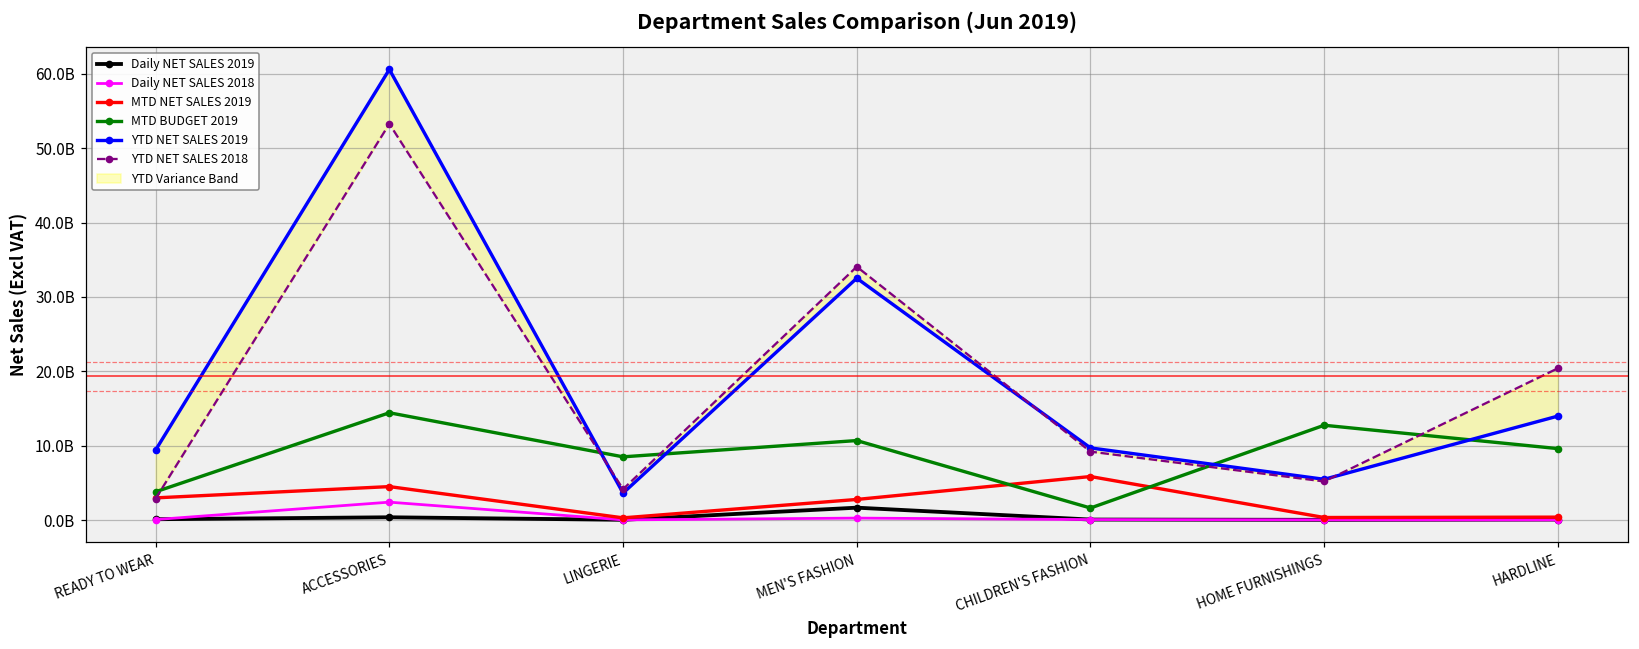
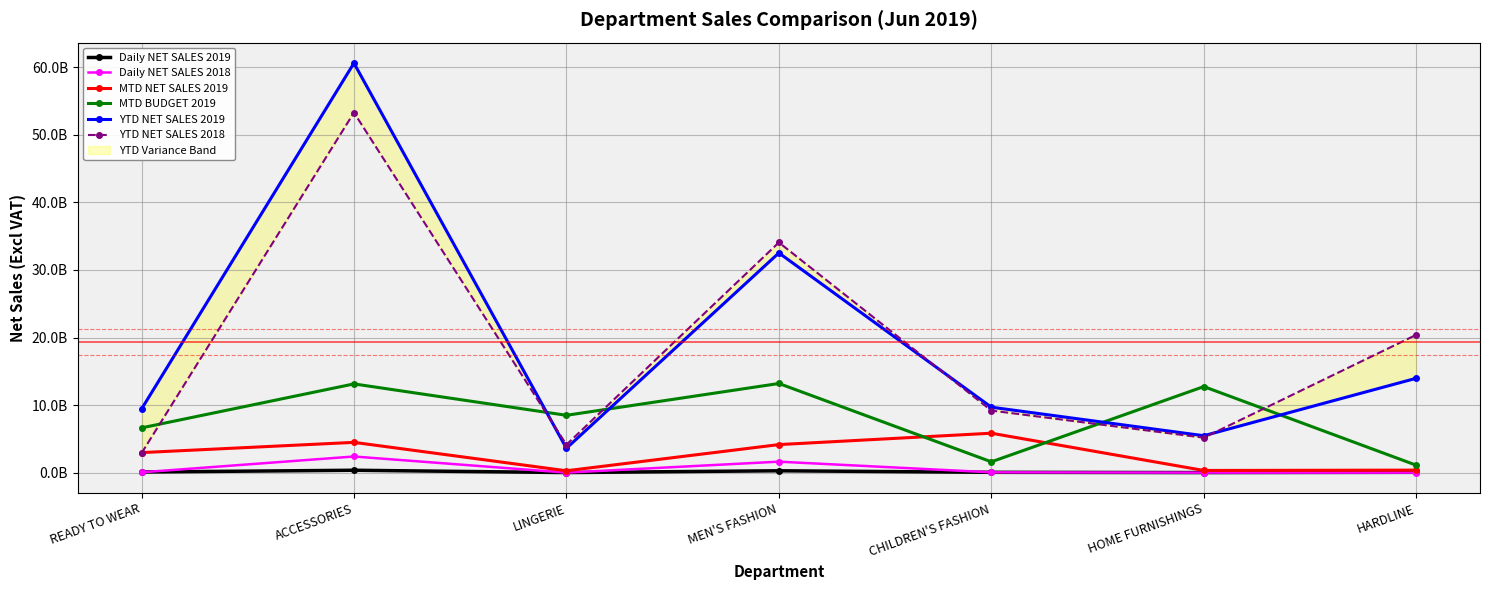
MTD BUDGET 2019, READY TO WEAR: 4000000000 -> 7000000000
MTD BUDGET 2019, ACCESSORIES: 14000000000 -> 13000000000
Daily NET SALES 2019, MEN'S FASHION: 2000000000 -> 0
Daily NET SALES 2018, MEN'S FASHION: 0 -> 2000000000
MTD NET SALES 2019, MEN'S FASHION: 3000000000 -> 4000000000
MTD BUDGET 2019, MEN'S FASHION: 11000000000 -> 13000000000
MTD BUDGET 2019, HARDLINE: 10000000000 -> 1000000000
